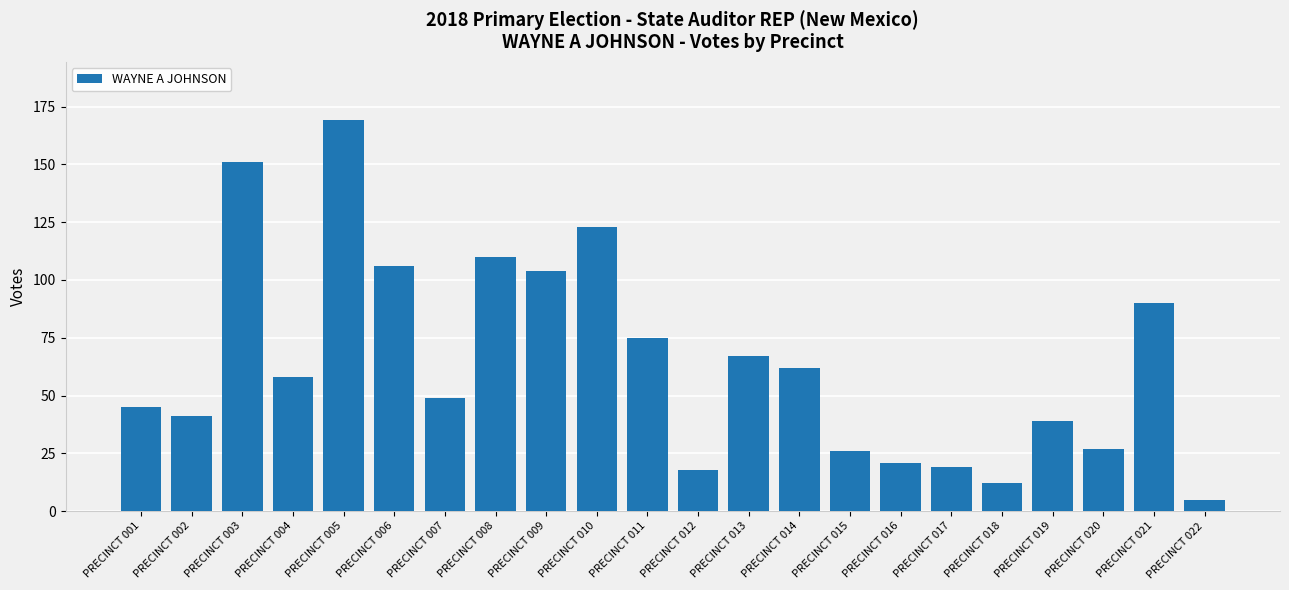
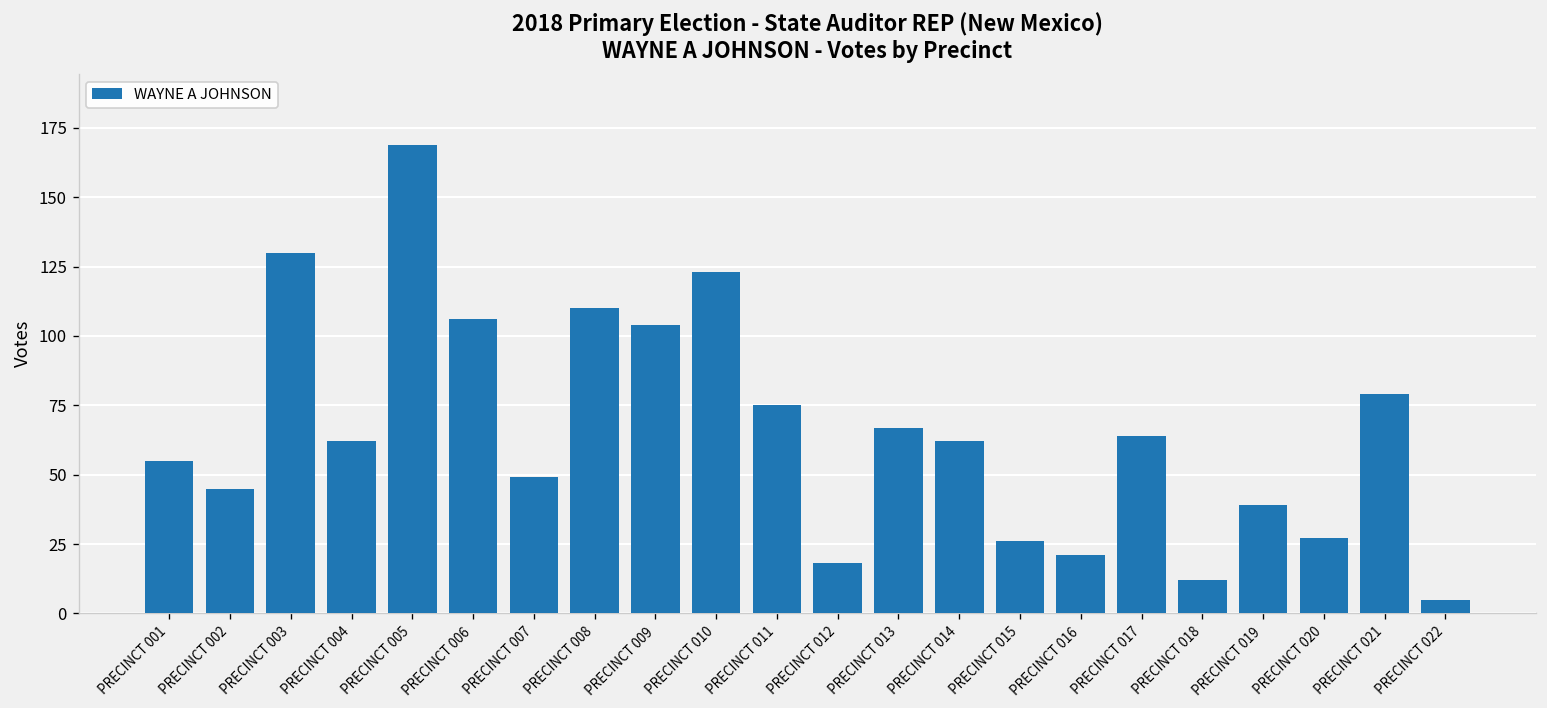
PRECINCT 001: 45 -> 55
PRECINCT 002: 41 -> 45
PRECINCT 003: 151 -> 130
PRECINCT 004: 58 -> 62
PRECINCT 017: 19 -> 64
PRECINCT 021: 90 -> 79
